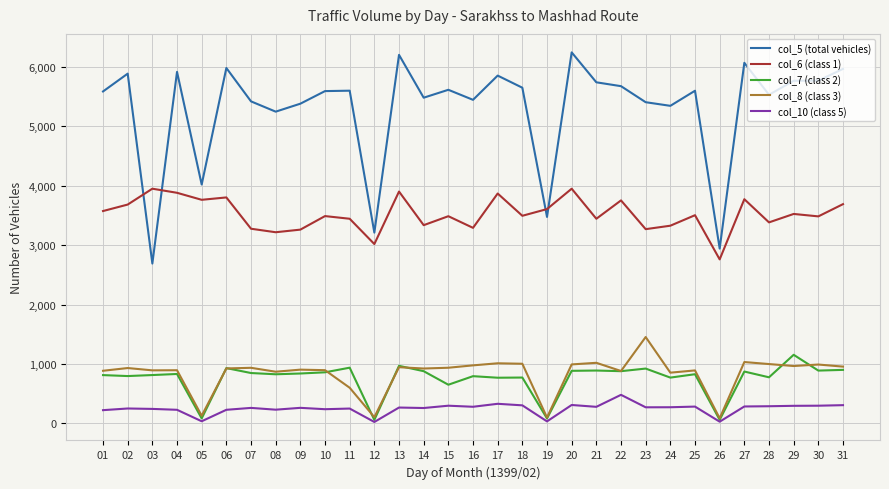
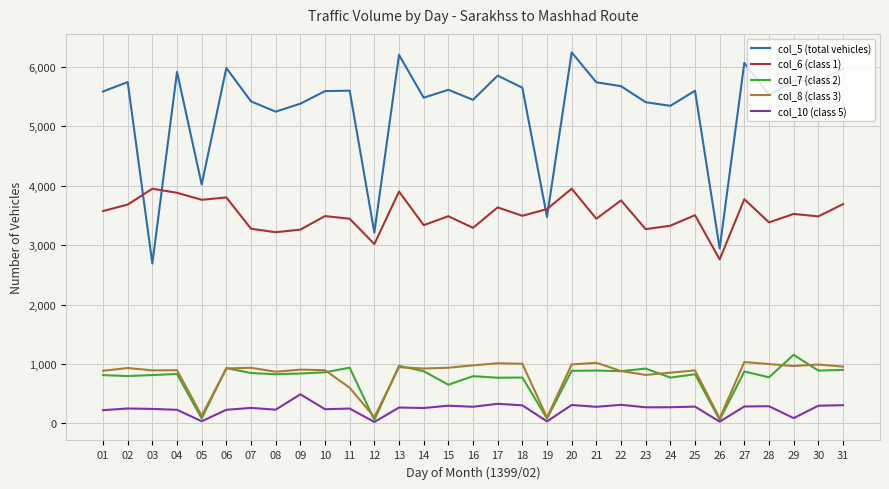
col_5 (total vehicles), 02: 5,900 -> 5,700
col_10 (class 5), 09: 300 -> 500
col_6 (class 1), 17: 3,900 -> 3,600
col_10 (class 5), 22: 500 -> 300
col_8 (class 3), 23: 1,500 -> 800
col_10 (class 5), 29: 300 -> 100
